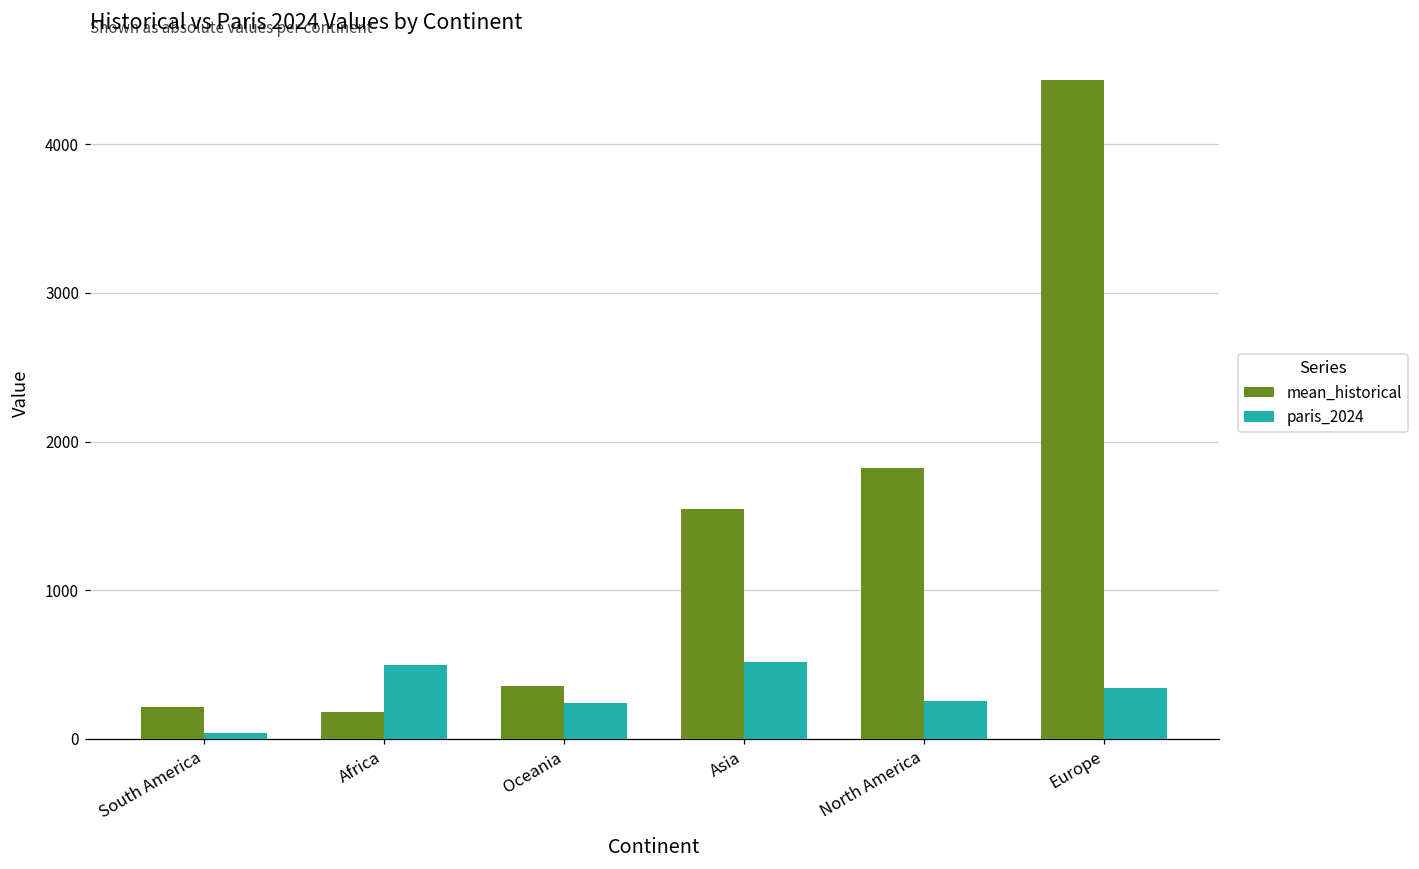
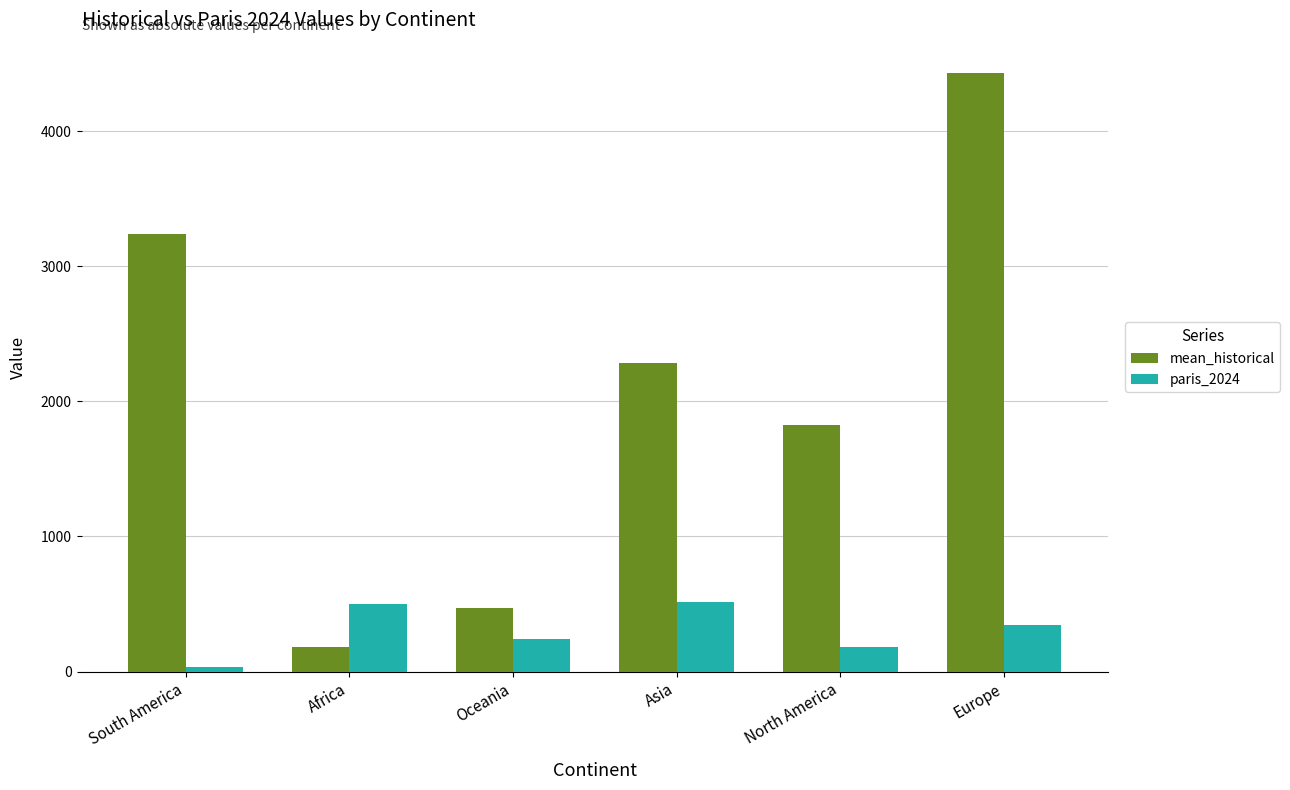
mean_historical, South America: 210 -> 3240
mean_historical, Oceania: 360 -> 470
mean_historical, Asia: 1540 -> 2280
paris_2024, North America: 260 -> 180
